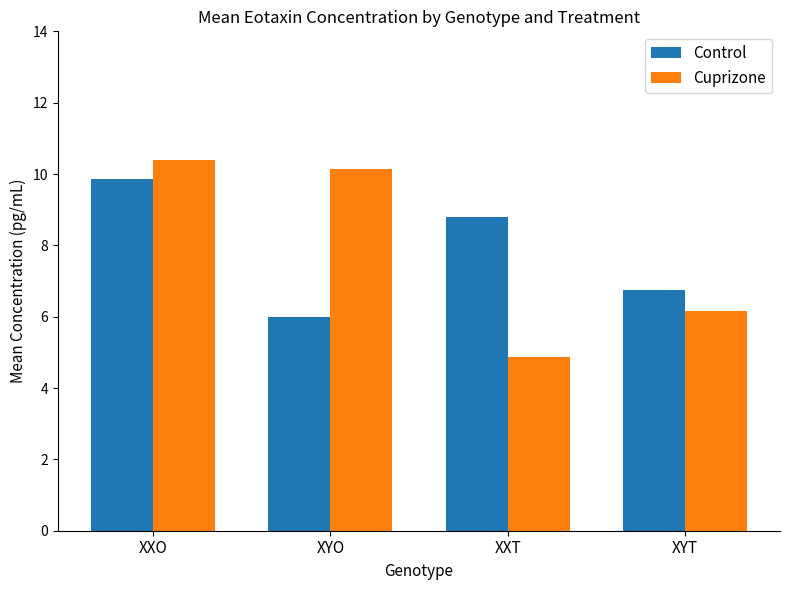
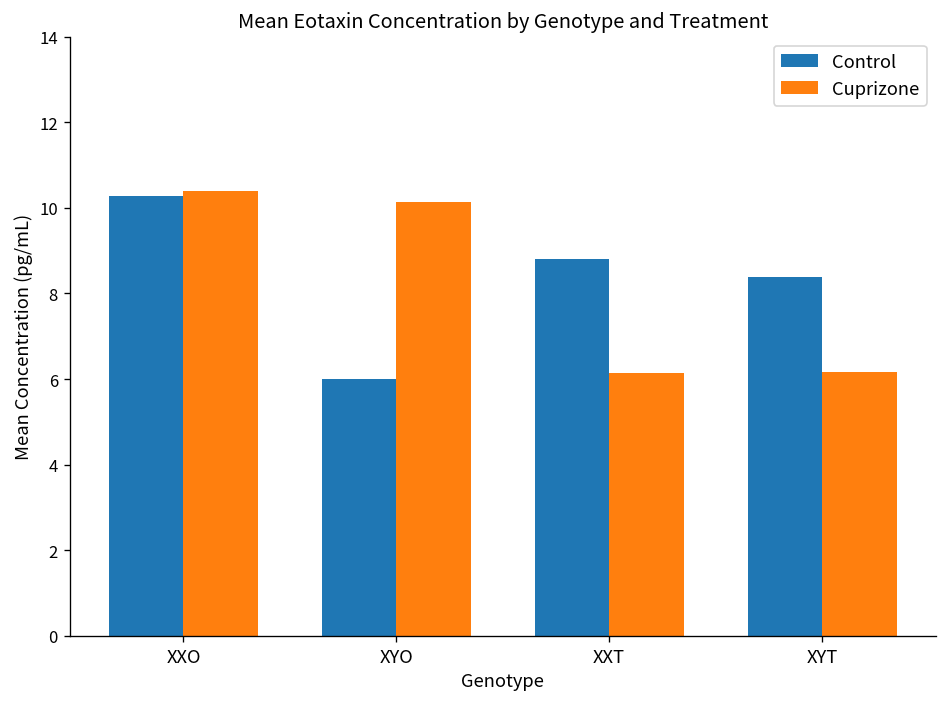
Control, XXO: 9.9 -> 10.3
Cuprizone, XXT: 4.9 -> 6.2
Control, XYT: 6.7 -> 8.4
